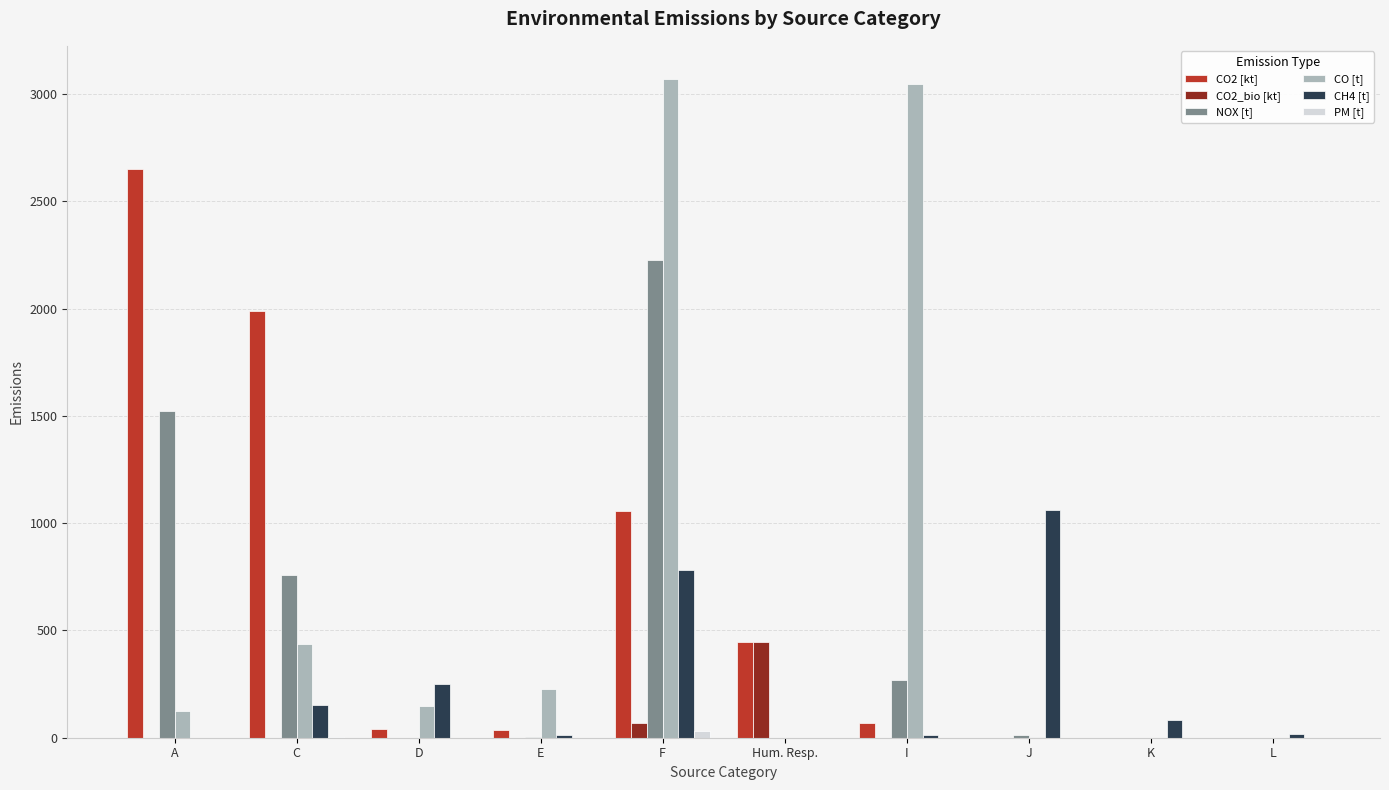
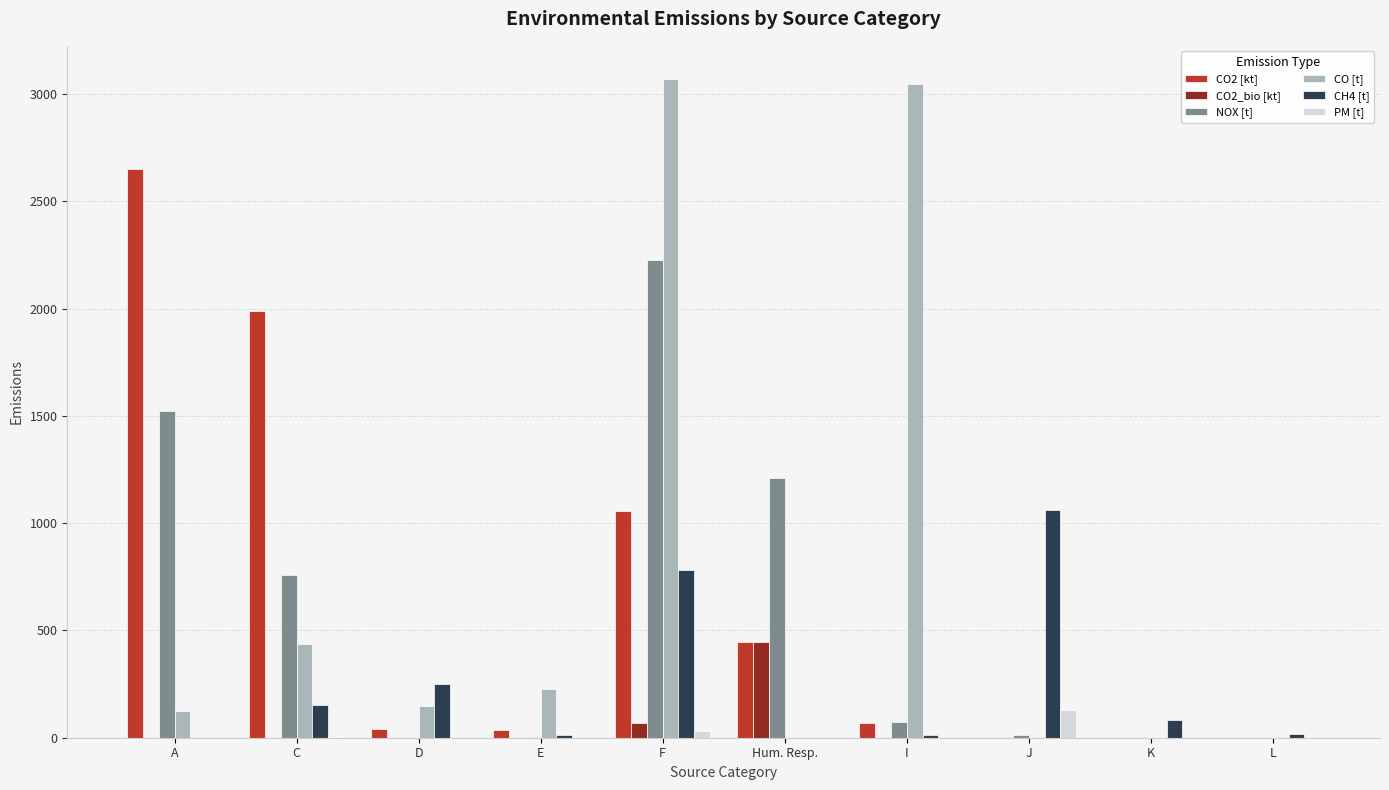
NOX [t], Hum. Resp.: 0 -> 1210
NOX [t], I: 270 -> 70
PM [t], J: 0 -> 130
